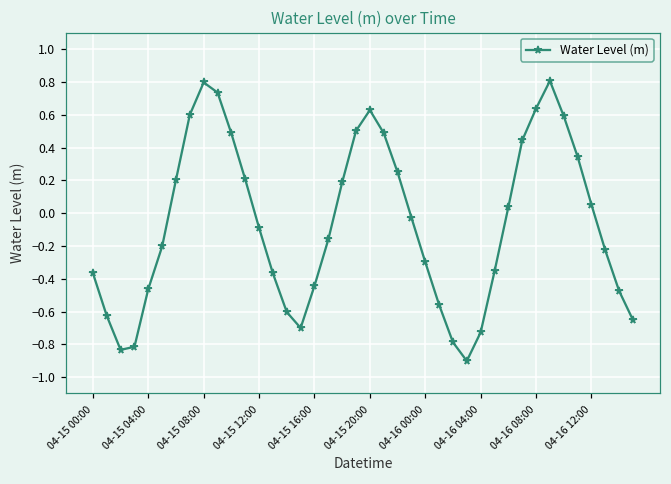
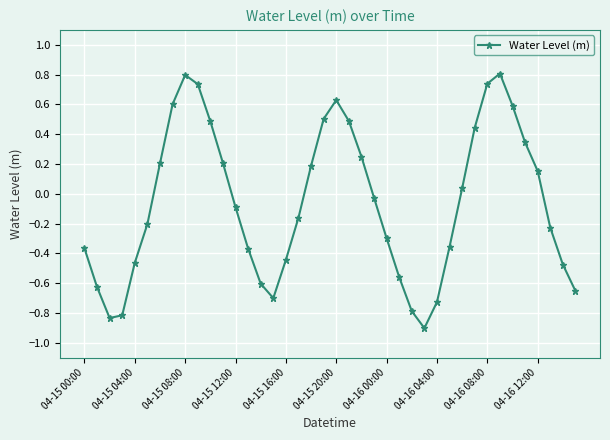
04-16 08:00: 0.64 -> 0.74
04-16 12:00: 0.05 -> 0.15
